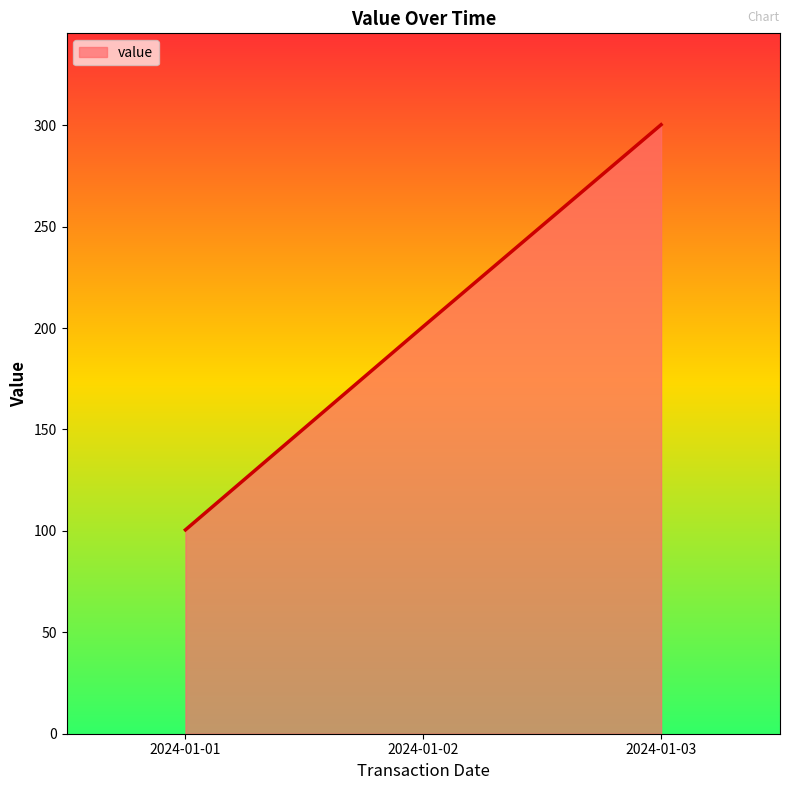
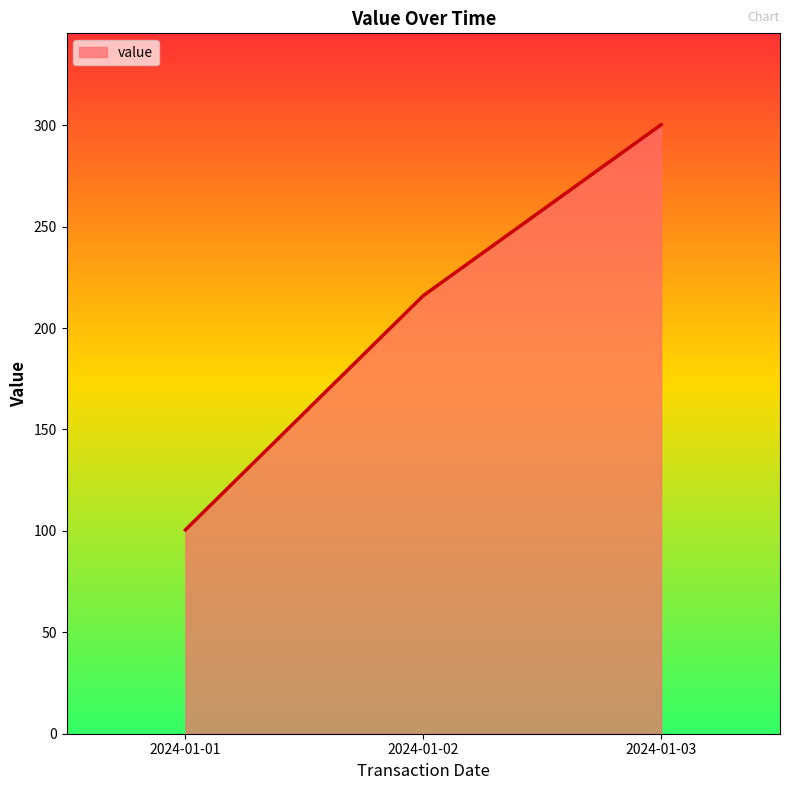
2024-01-02: 201 -> 216
